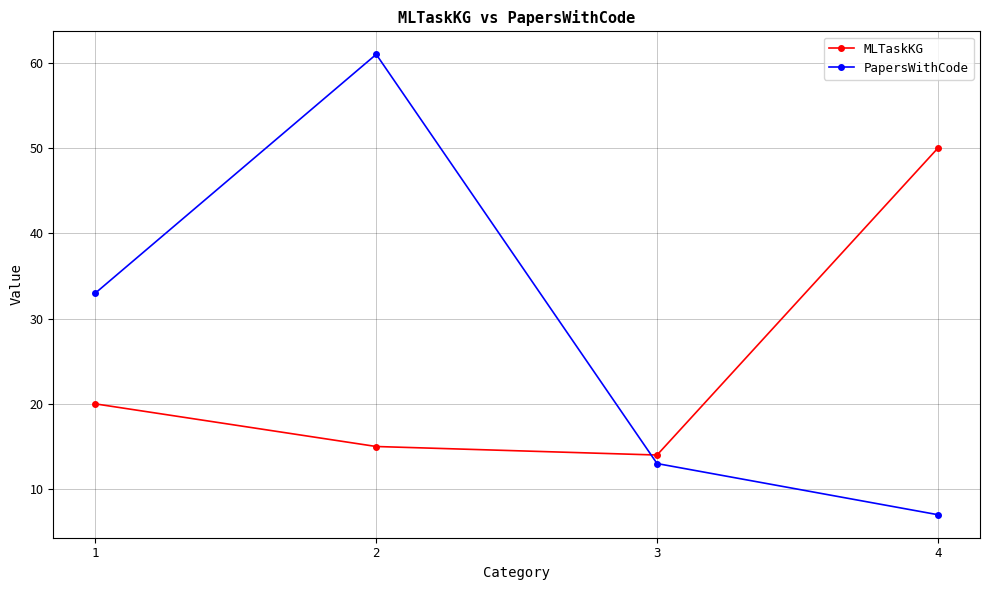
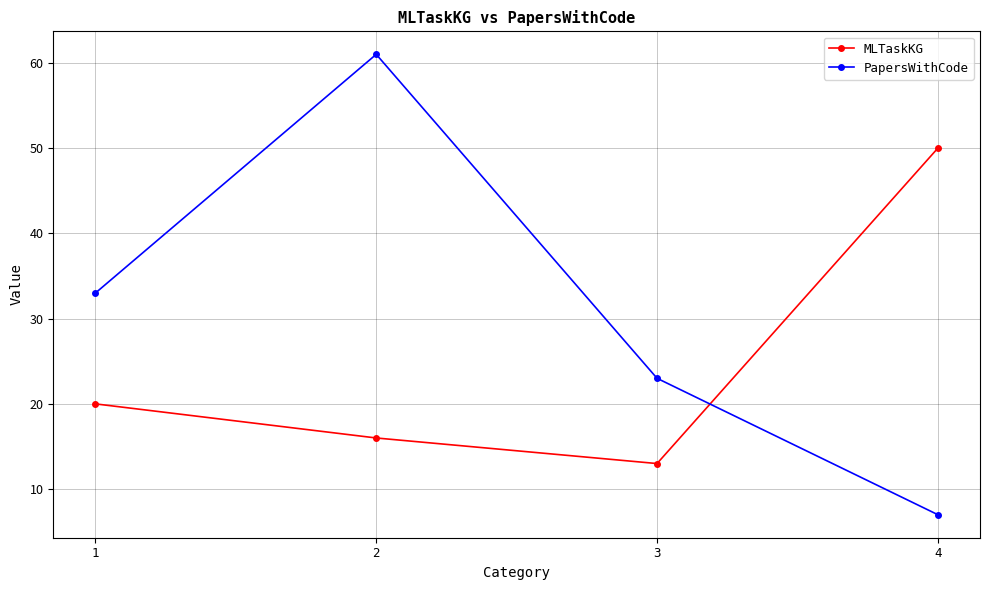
MLTaskKG, 2: 15 -> 16
MLTaskKG, 3: 14 -> 13
PapersWithCode, 3: 13 -> 23
